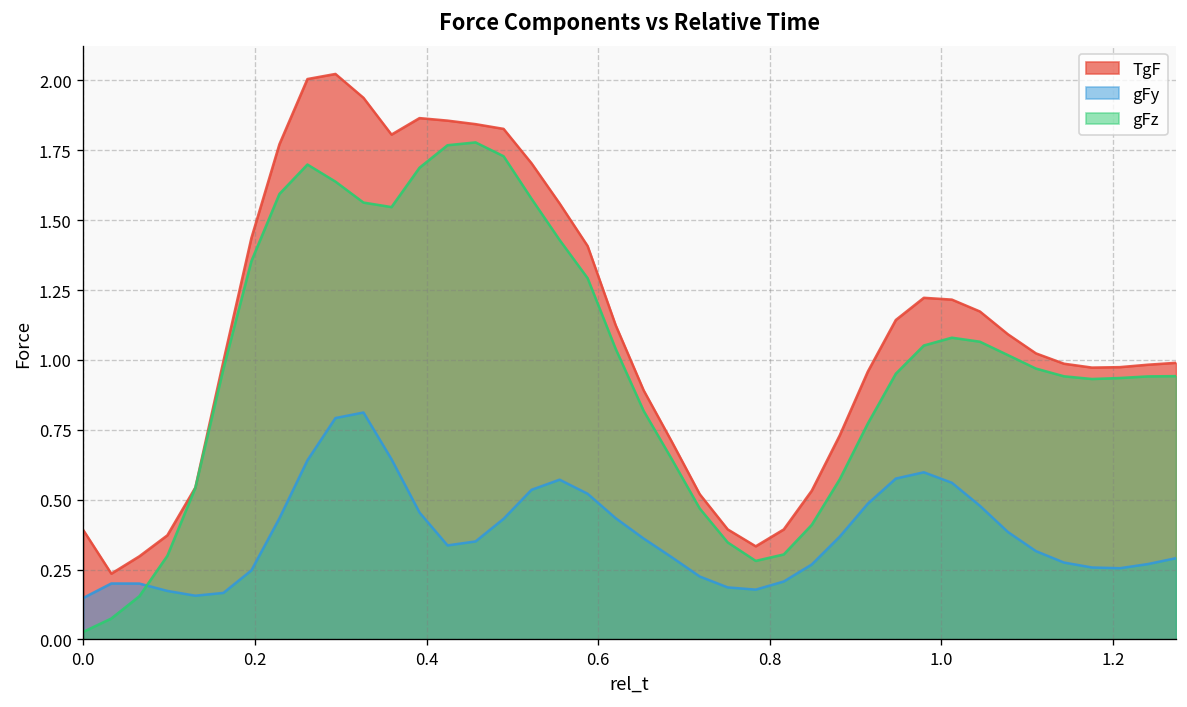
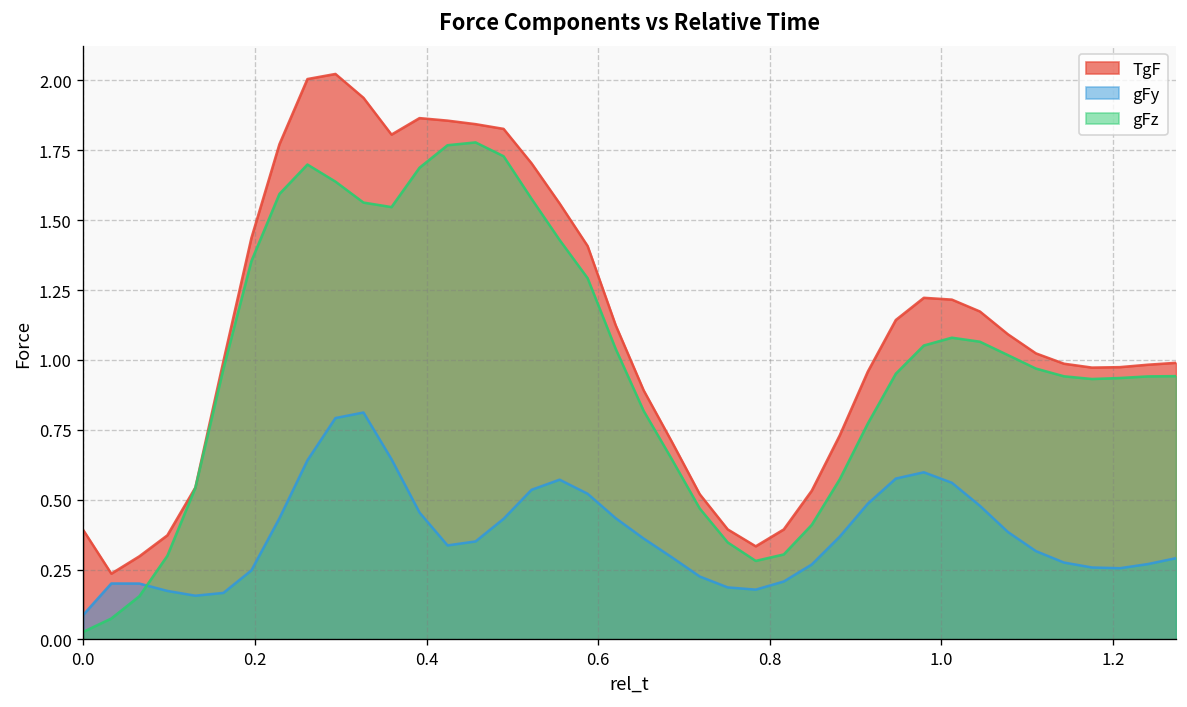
gFy, 0.0: 0.15 -> 0.09
